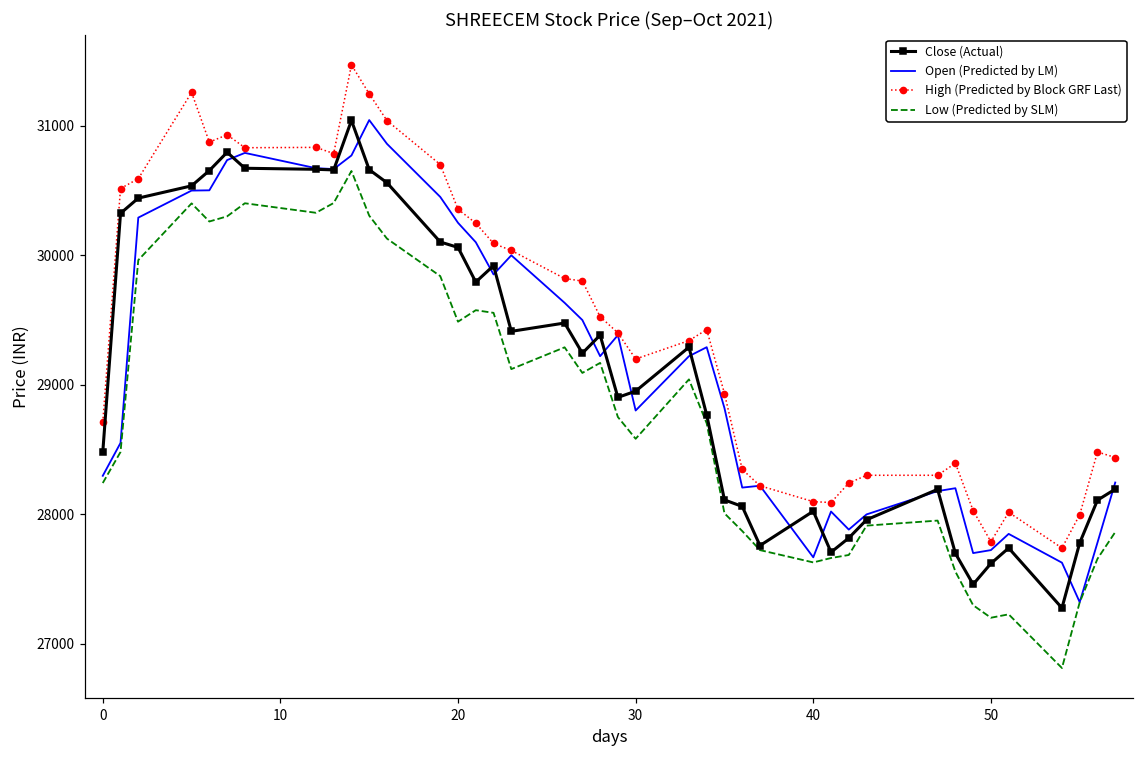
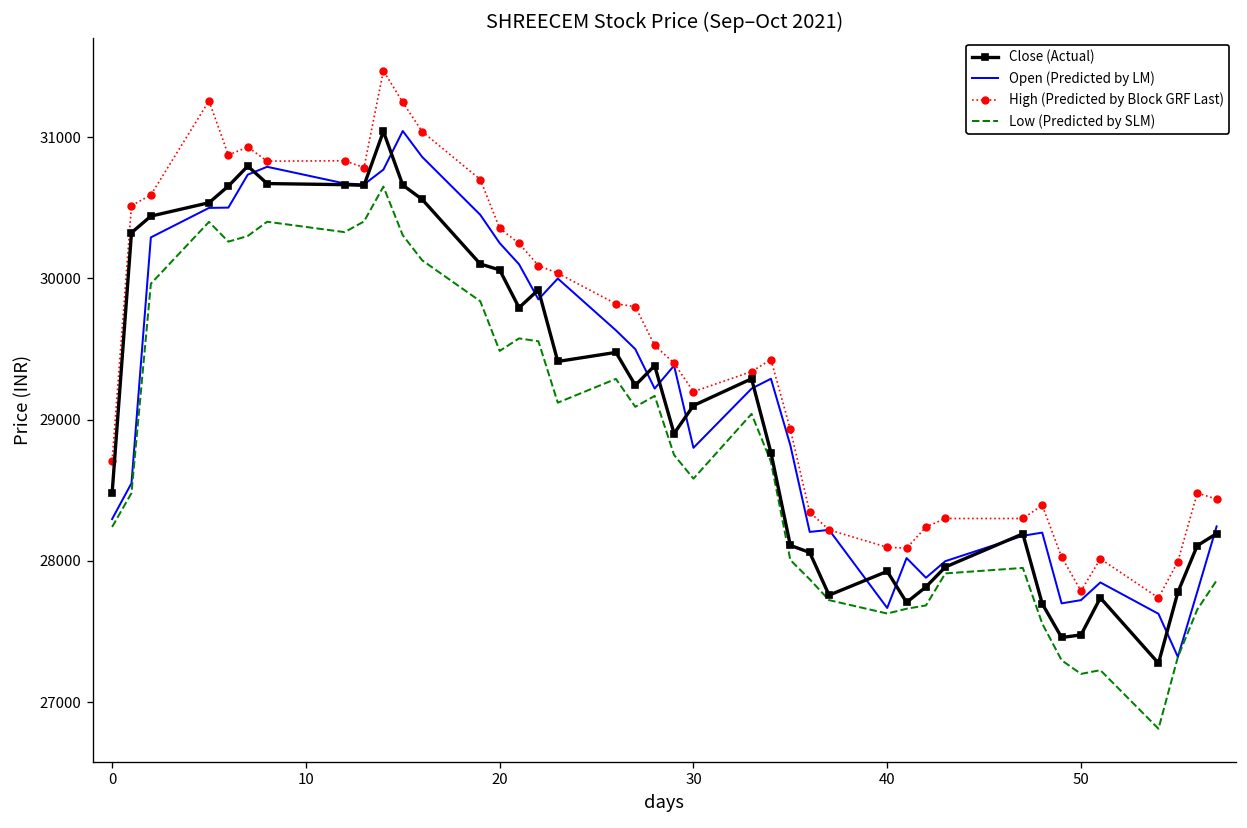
Close (Actual), 30: 28950 -> 29100
Close (Actual), 40: 28020 -> 27930
Close (Actual), 50: 27620 -> 27480
